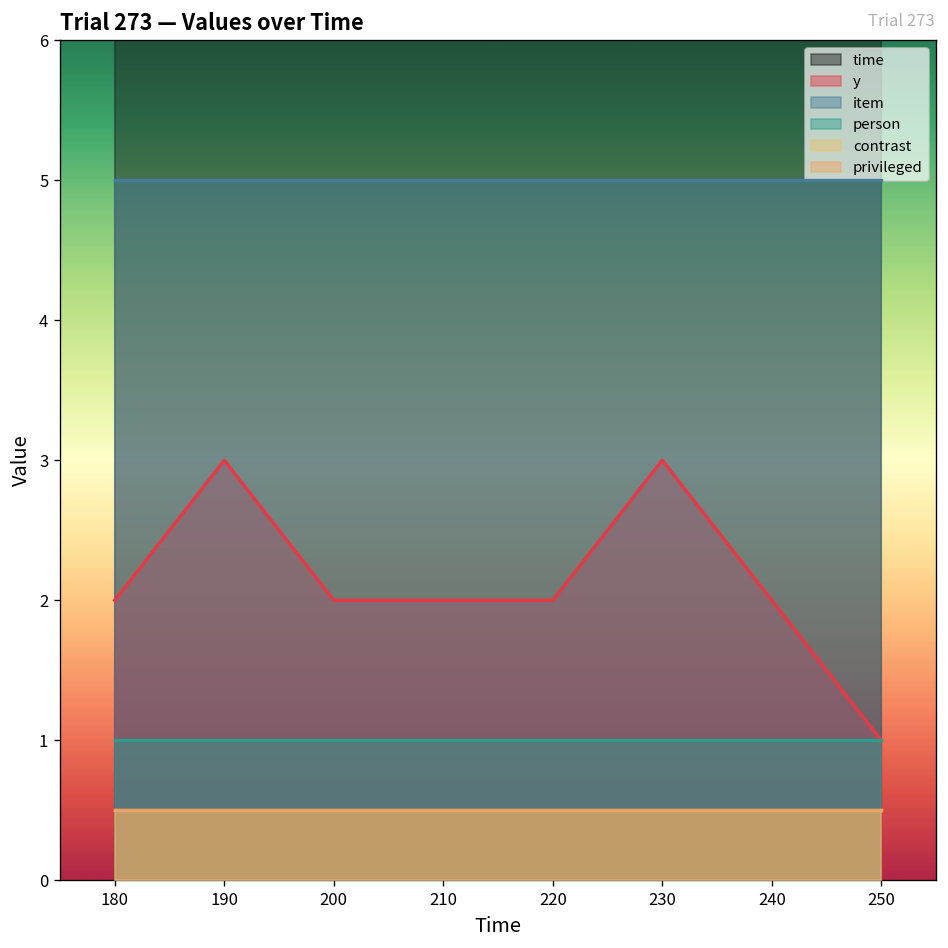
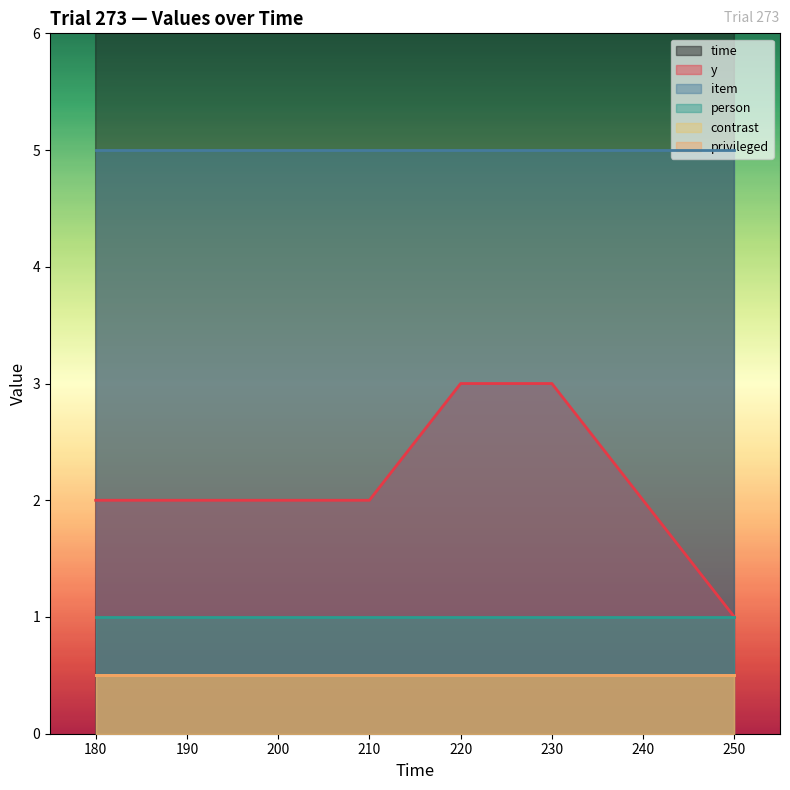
y, 190: 3 -> 2
y, 220: 2 -> 3
